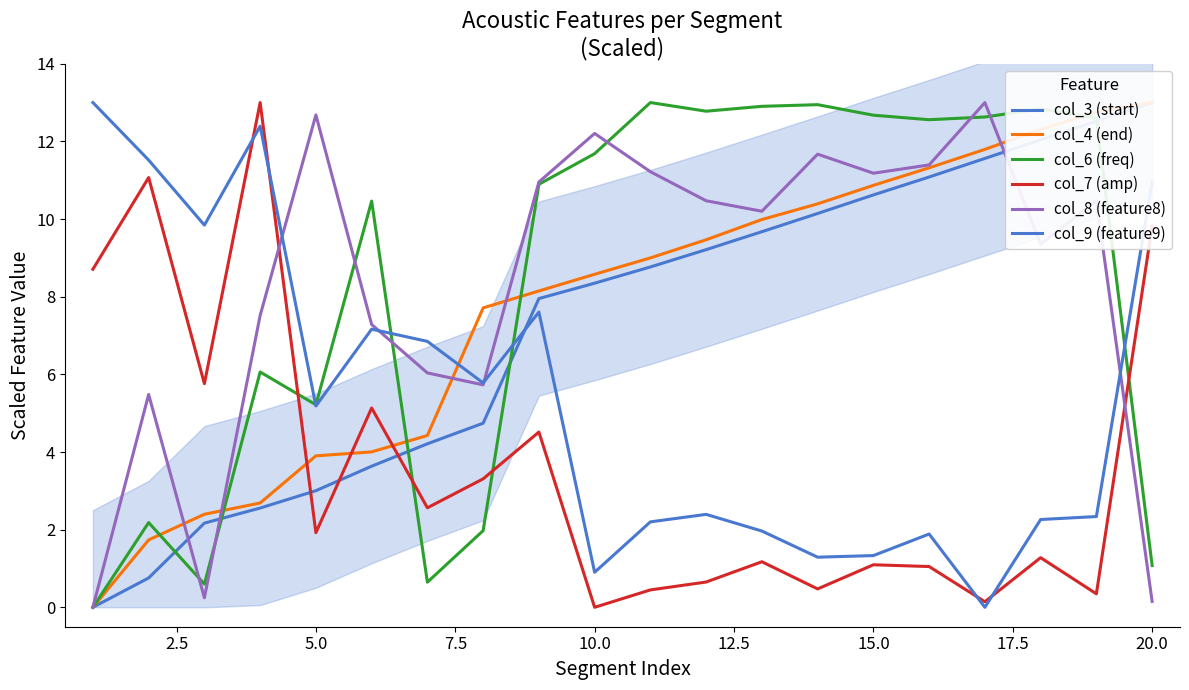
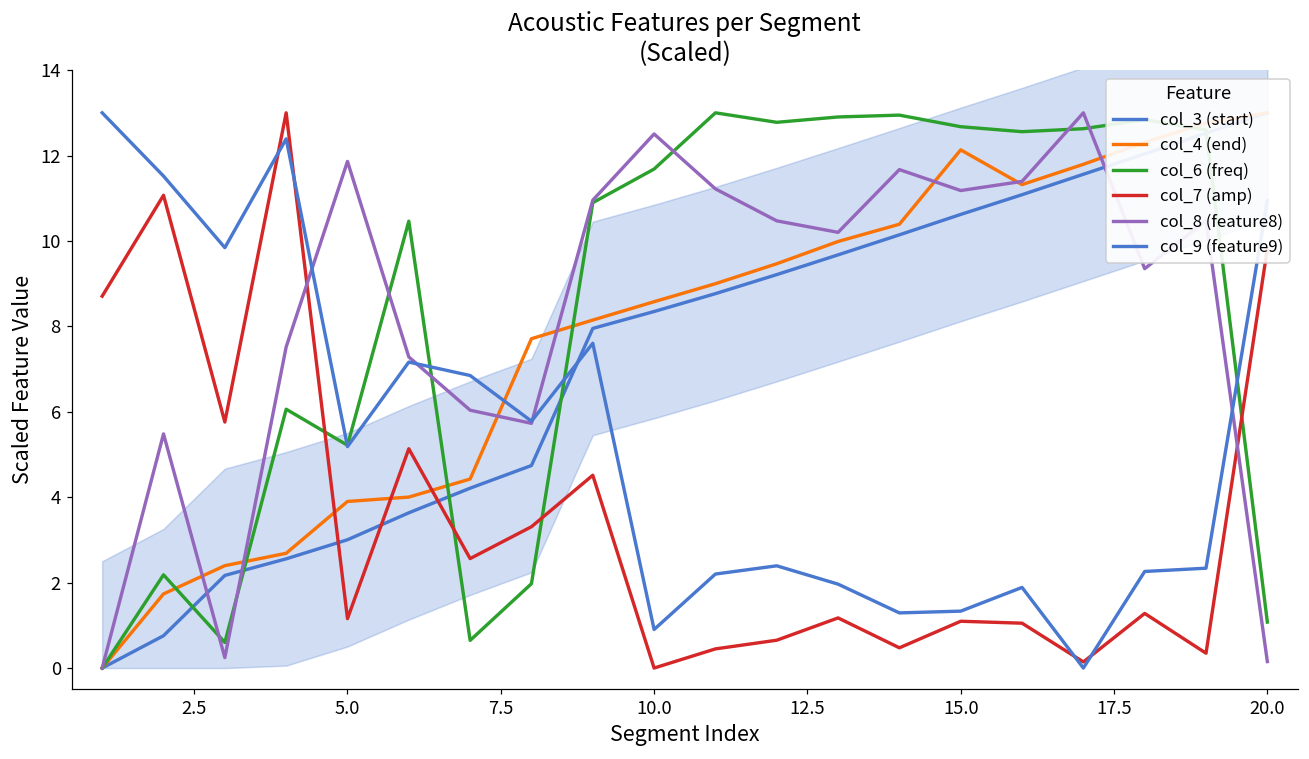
col_7 (amp), 5.0: 1.9 -> 1.2
col_8 (feature8), 5.0: 12.7 -> 11.9
col_8 (feature8), 10.0: 12.2 -> 12.5
col_4 (end), 15.0: 10.9 -> 12.1
